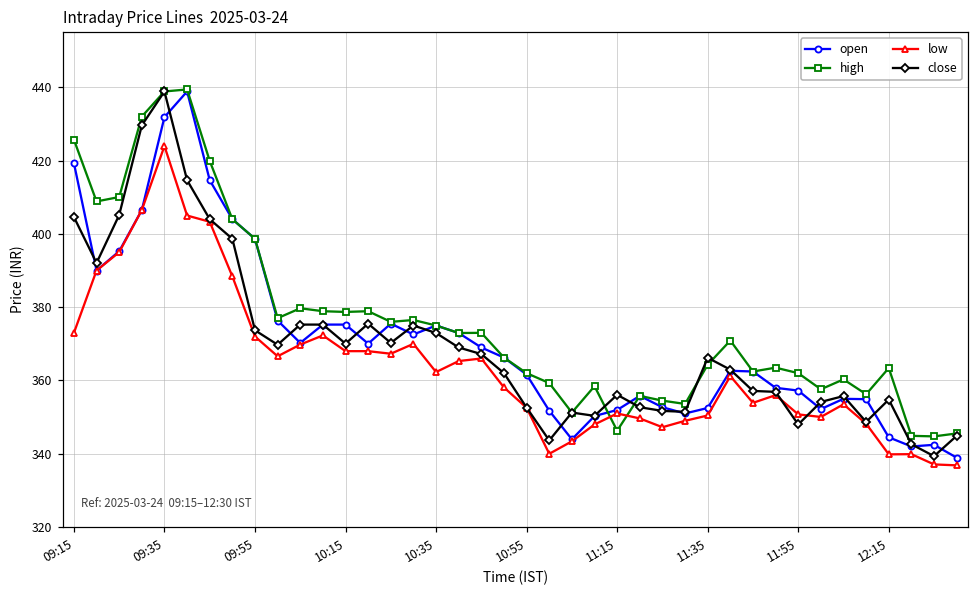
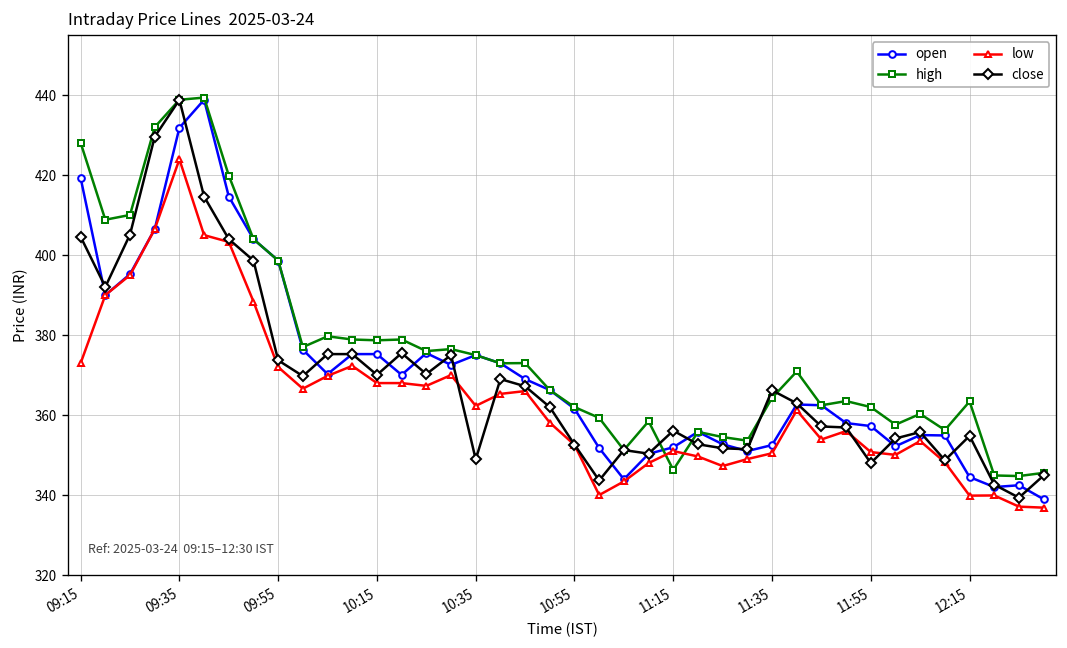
high, 09:15: 426 -> 428
close, 10:35: 373 -> 349
